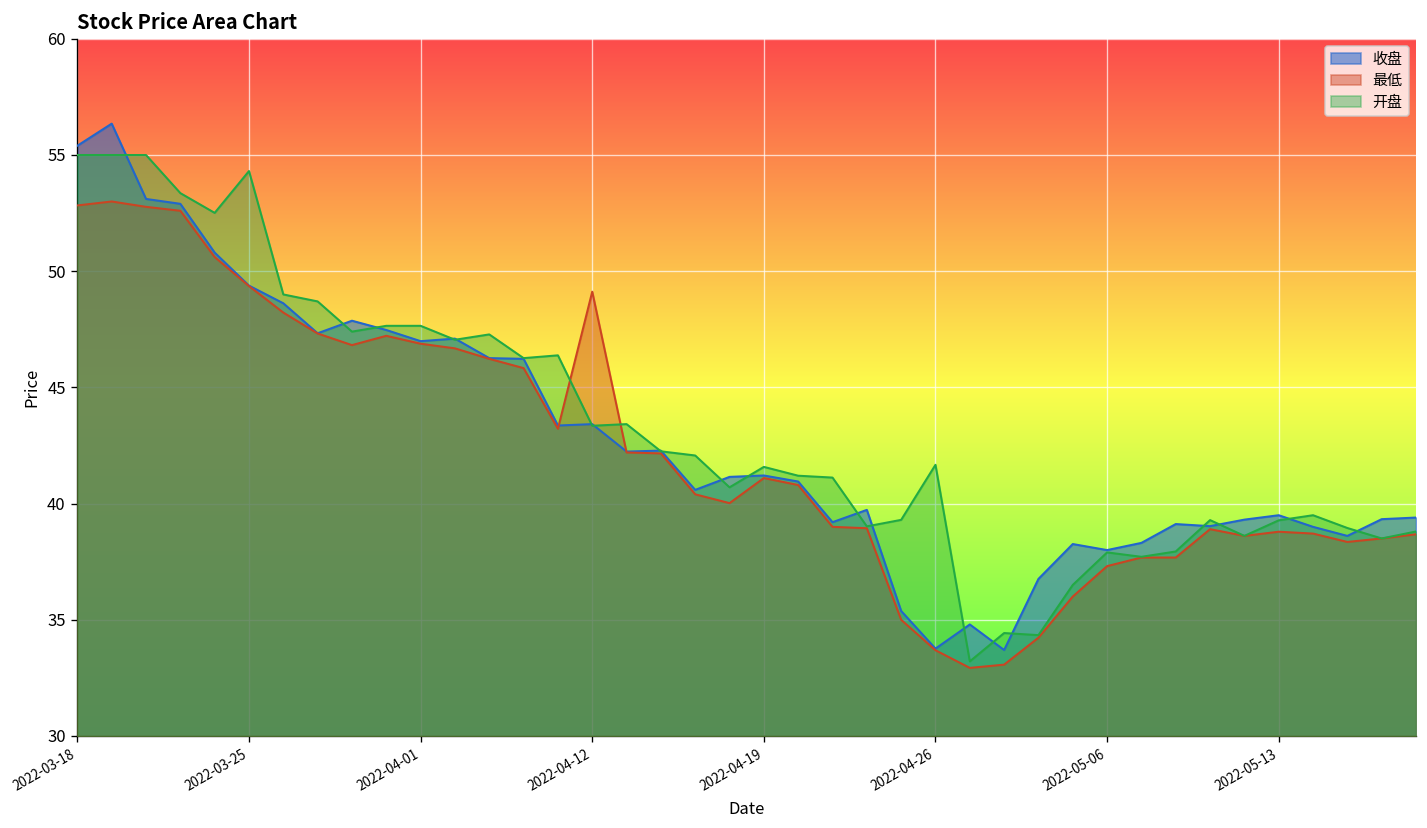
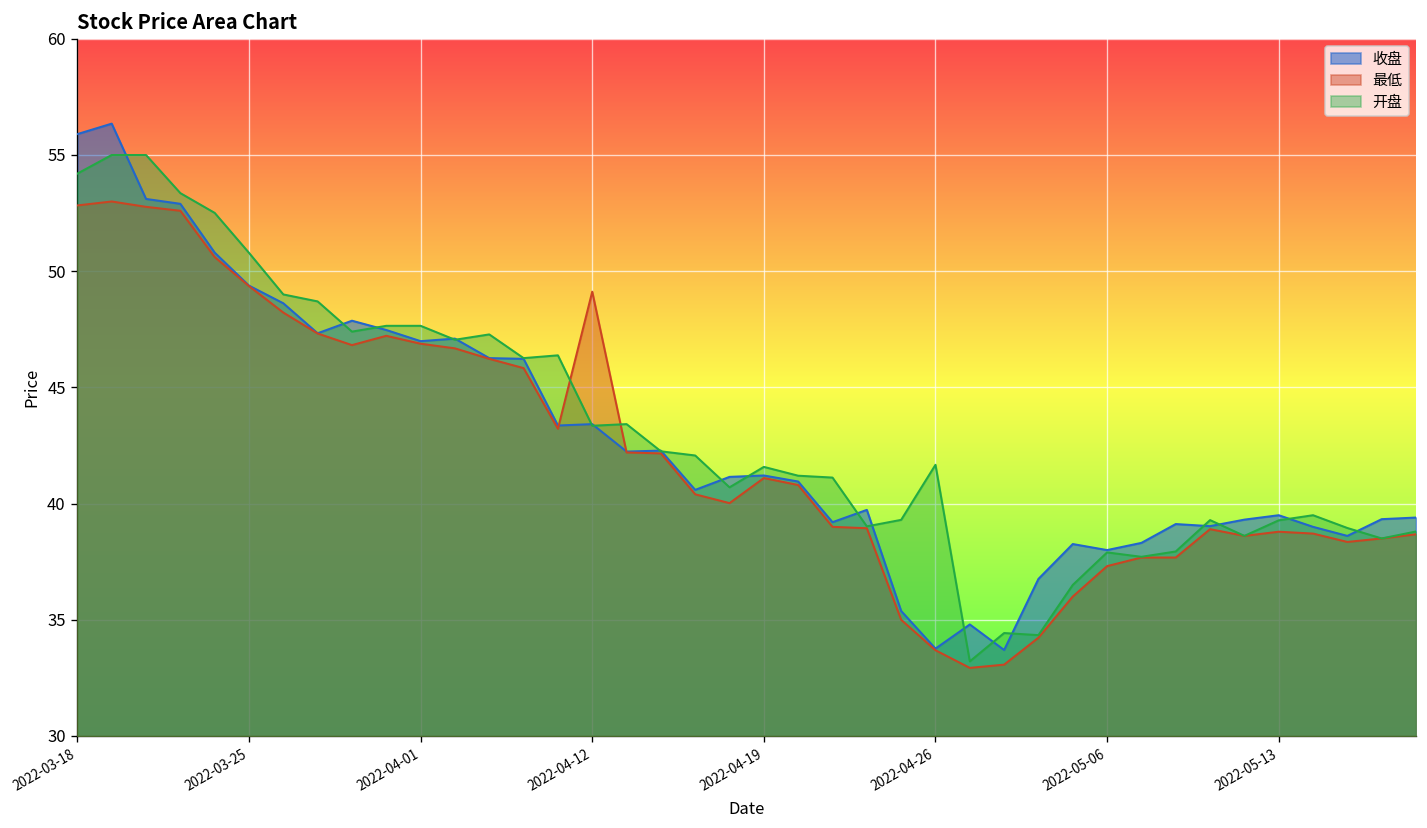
收盘, 2022-03-18: 55.4 -> 55.9
开盘, 2022-03-18: 55.0 -> 54.2
开盘, 2022-03-25: 54.3 -> 50.8
